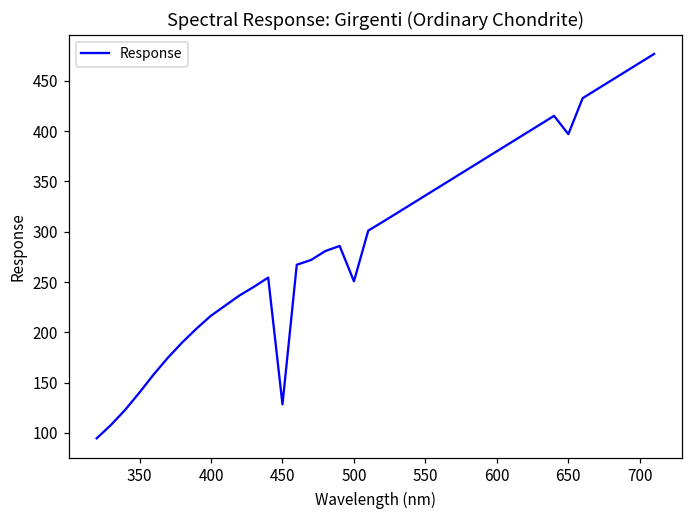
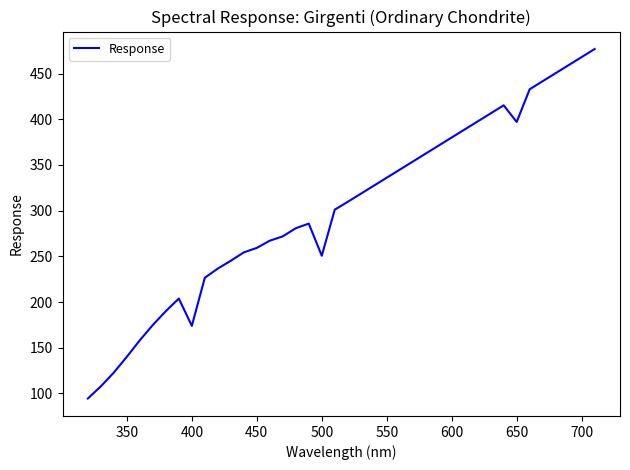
400: 220 -> 170
450: 130 -> 260
